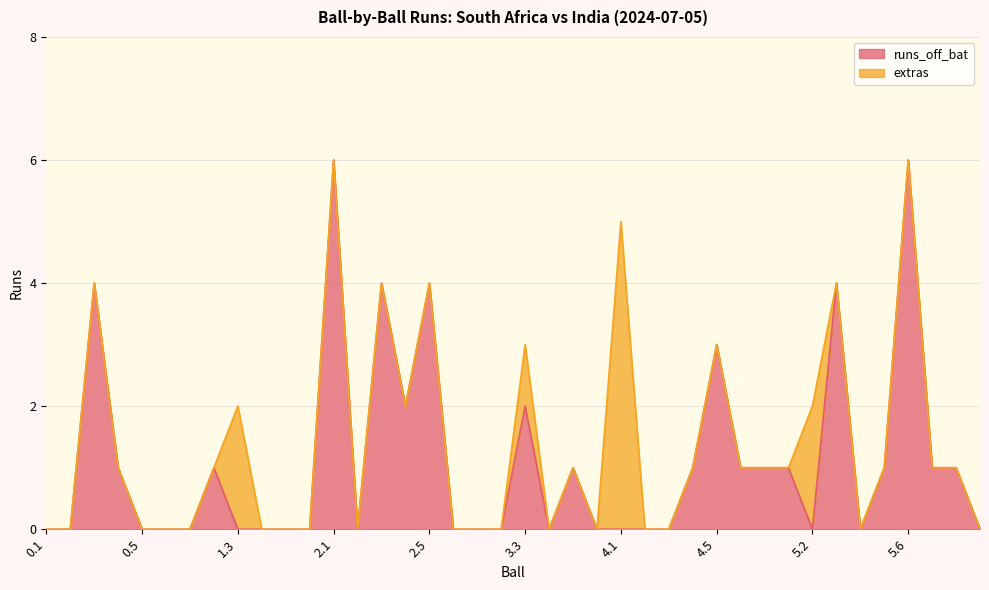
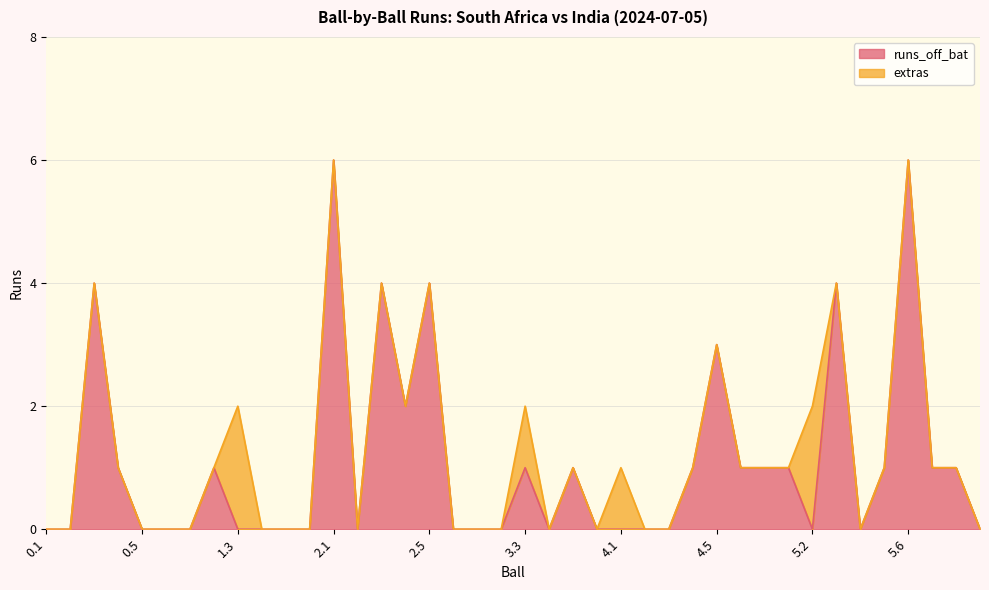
runs_off_bat, 3.3: 2 -> 1
extras, 4.1: 5 -> 1
